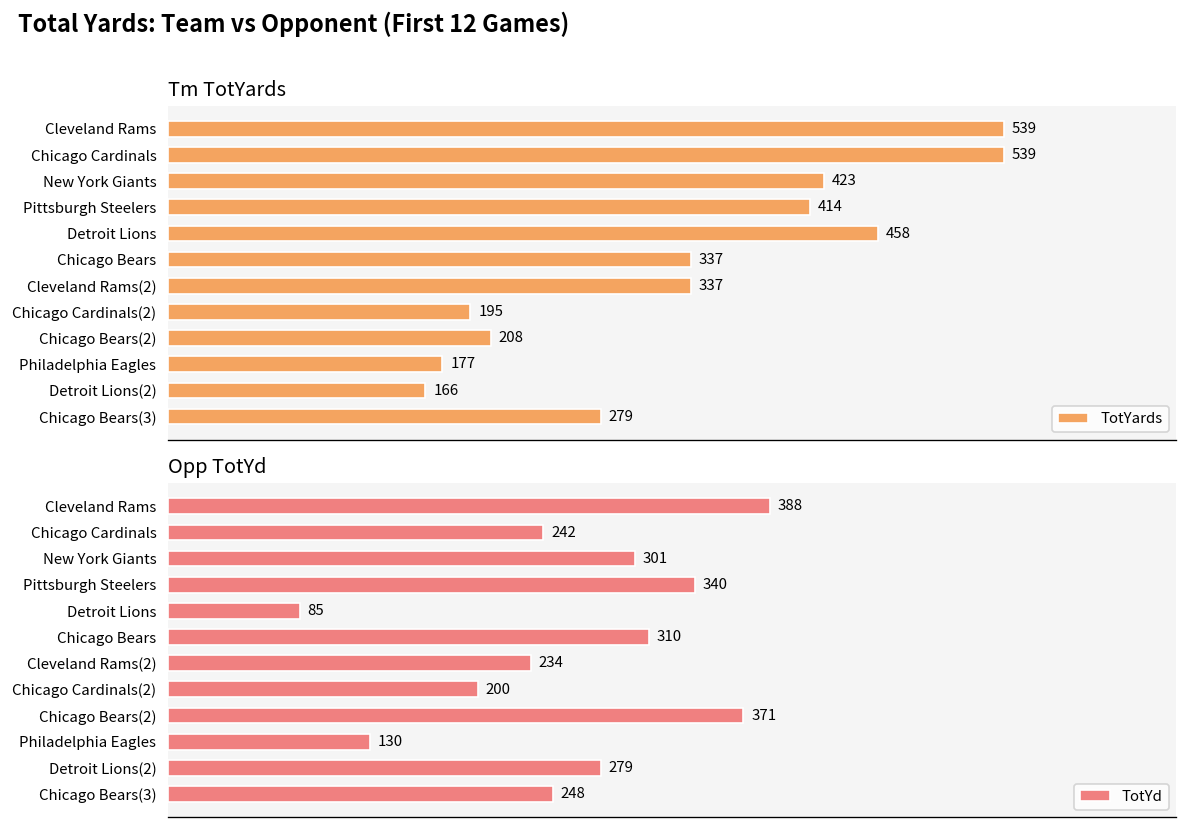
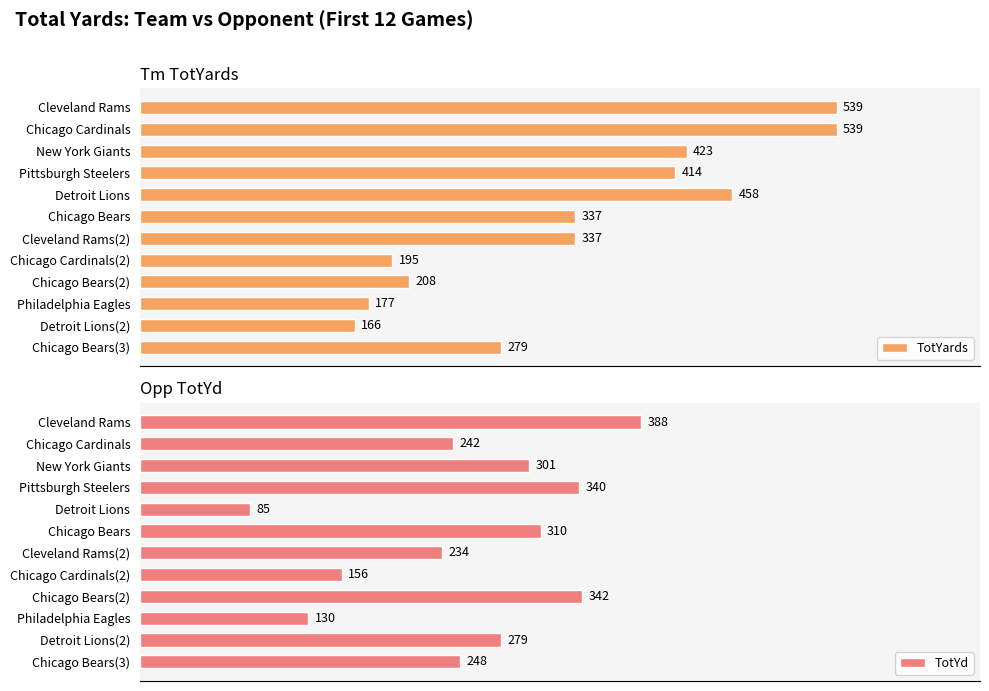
Opp TotYd, Chicago Cardinals(2): 200 -> 156
Opp TotYd, Chicago Bears(2): 371 -> 342
